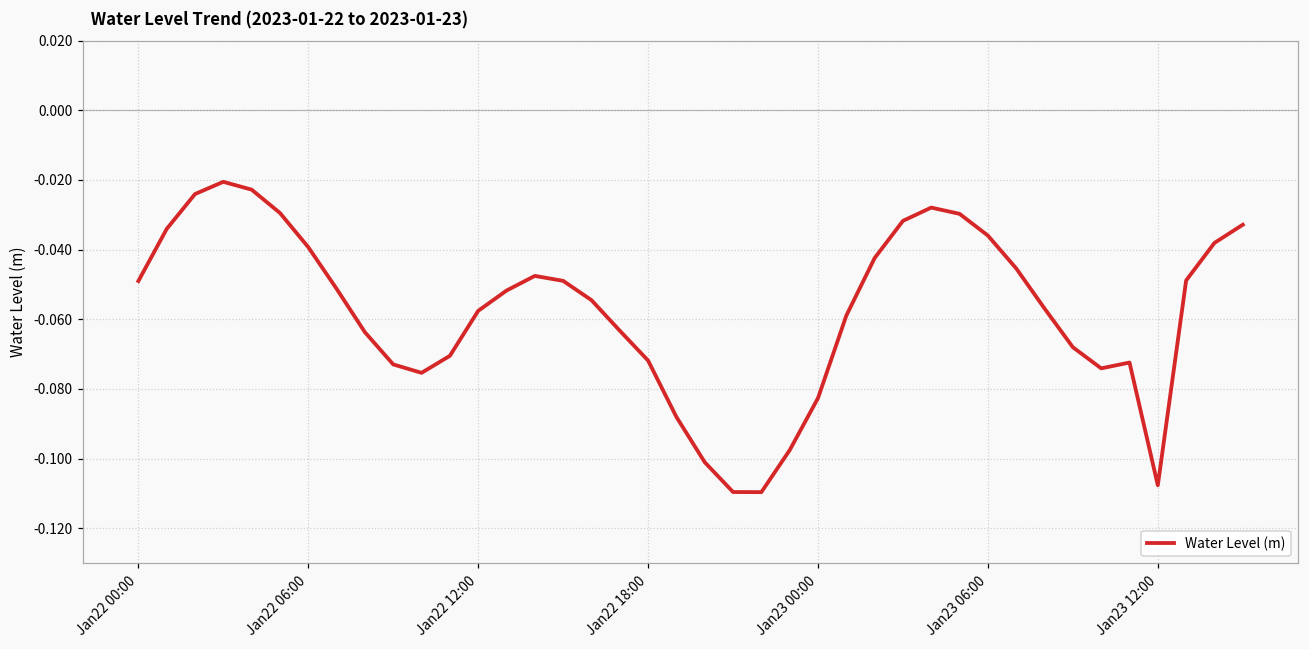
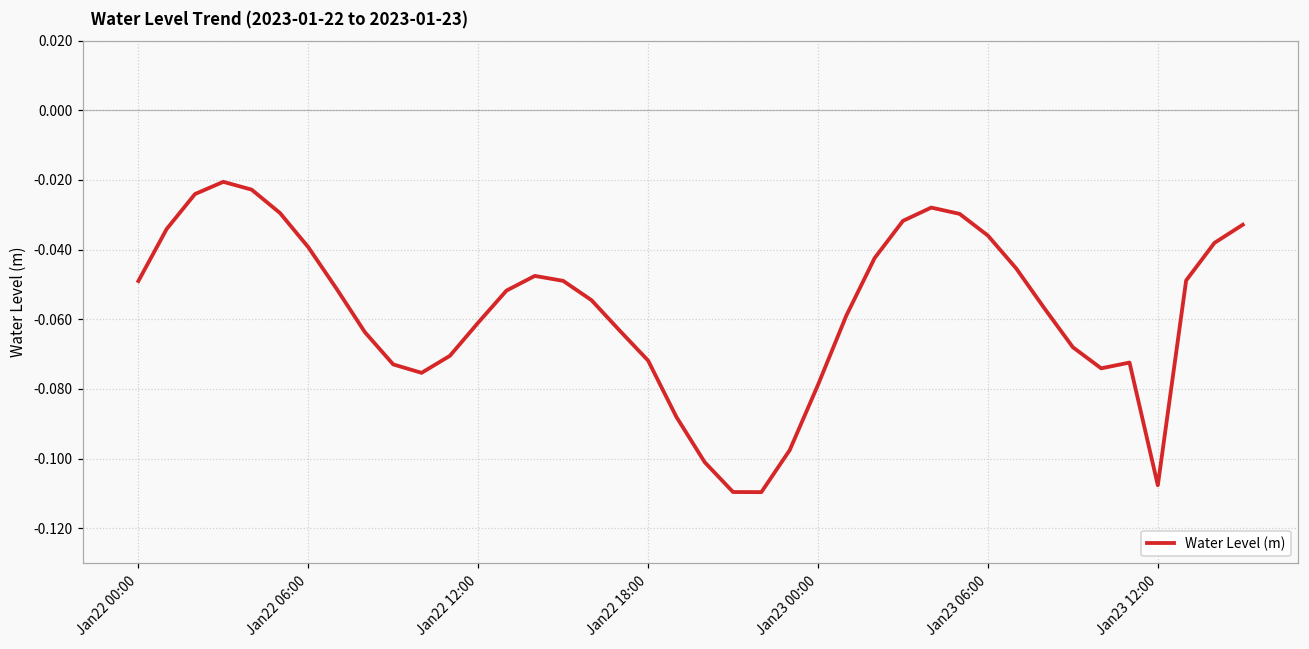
Jan22 12:00: -0.058 -> -0.061
Jan23 00:00: -0.083 -> -0.079
